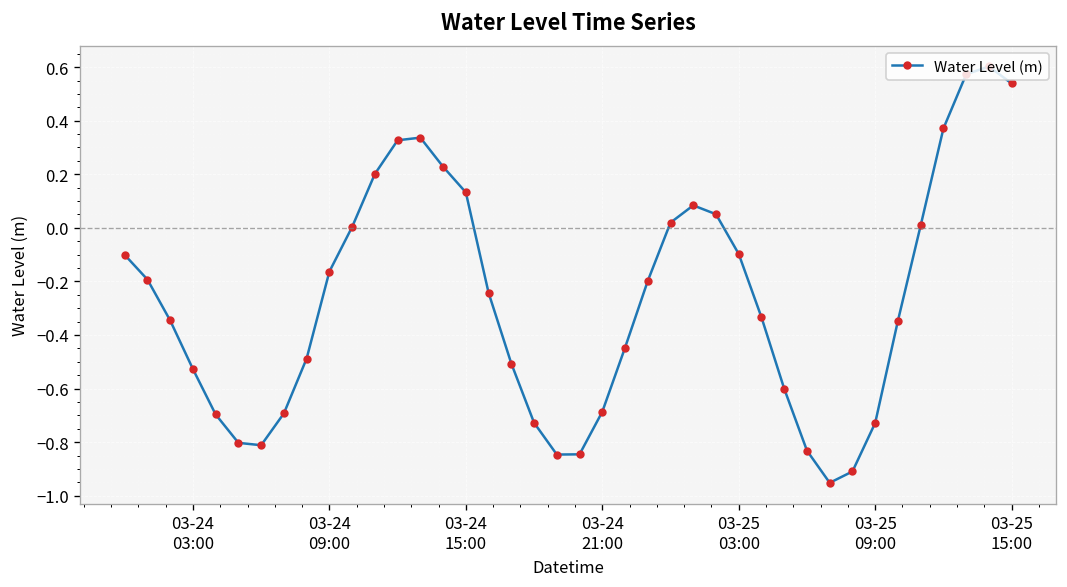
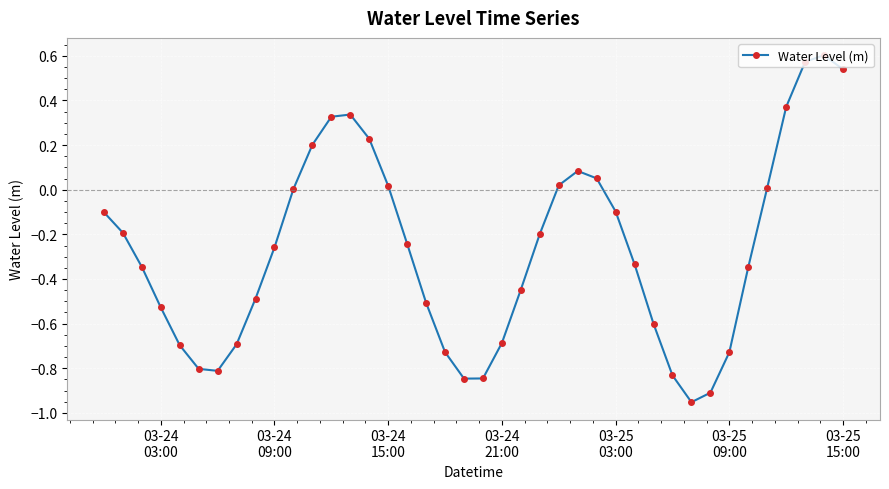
03-24 09:00: -0.16 -> -0.26
03-24 15:00: 0.13 -> 0.02
